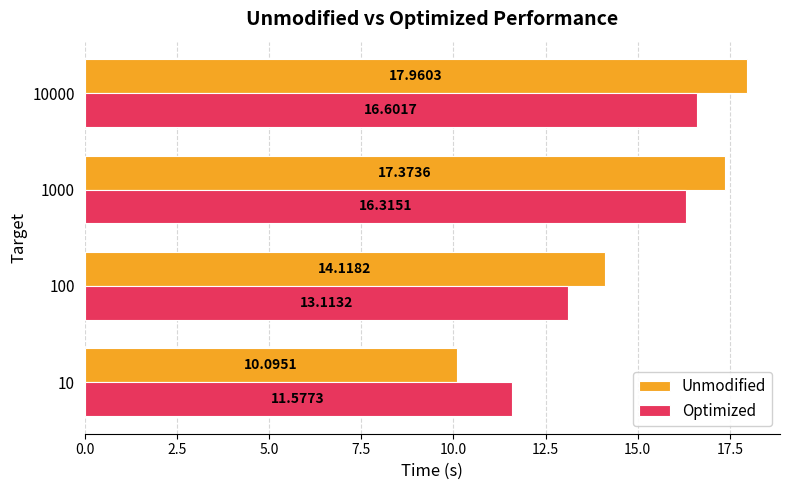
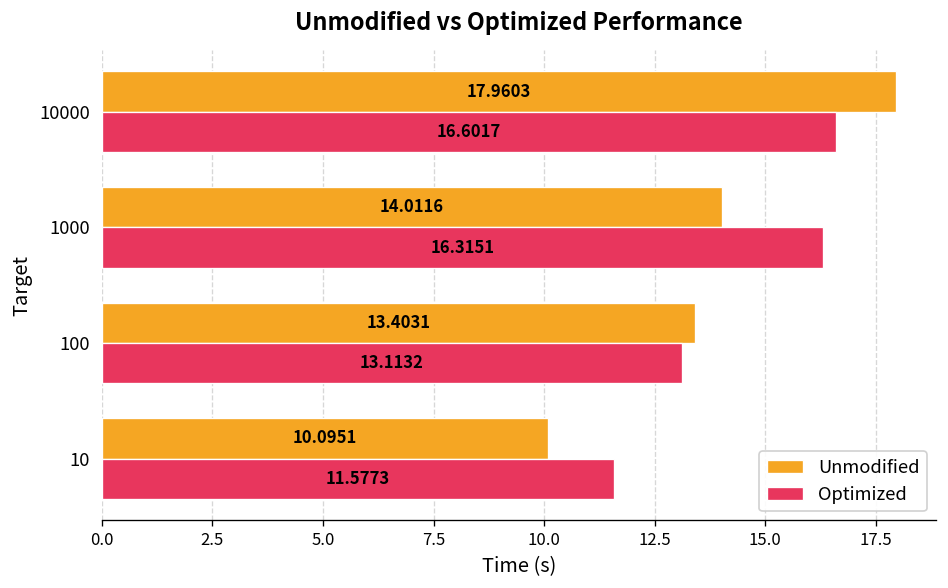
Unmodified, 1000: 17.3736 -> 14.0116
Unmodified, 100: 14.1182 -> 13.4031
